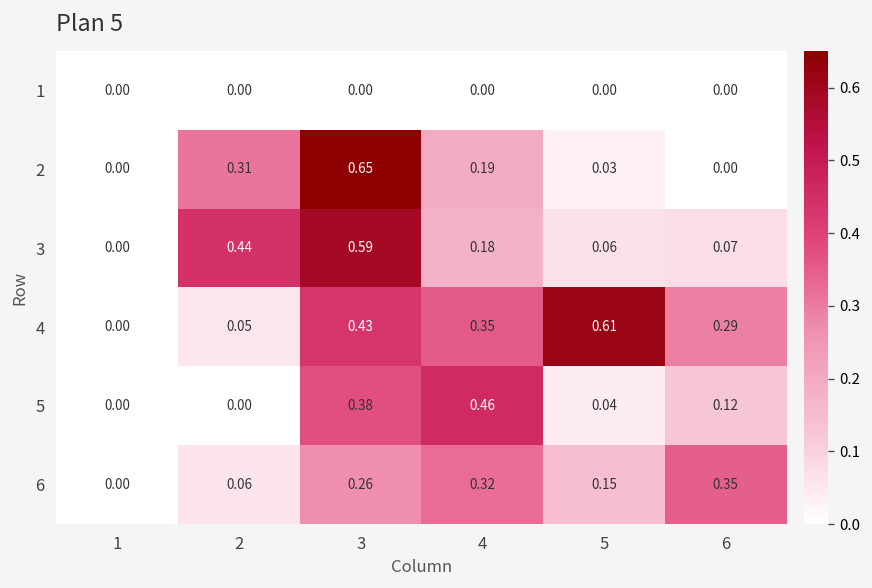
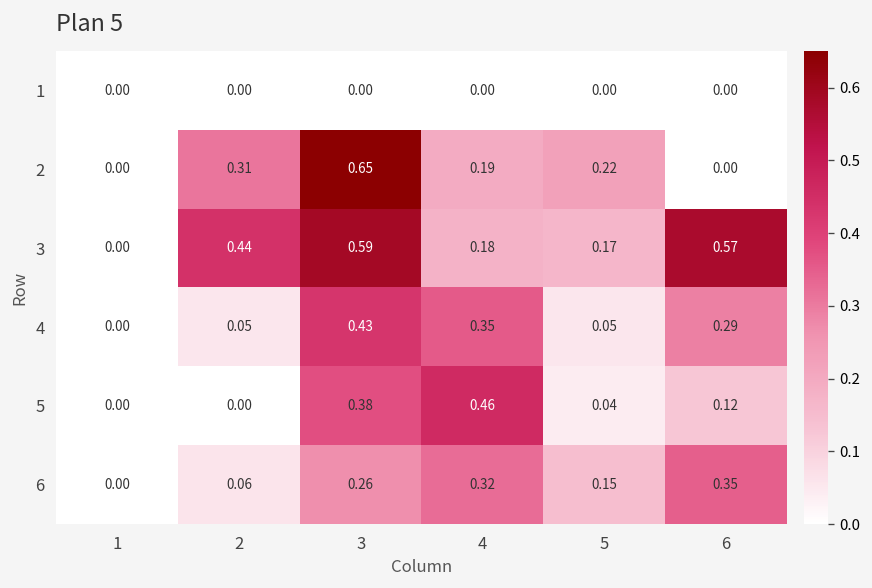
2, 5: 0.03 -> 0.22
3, 5: 0.06 -> 0.17
3, 6: 0.07 -> 0.57
4, 5: 0.61 -> 0.05
